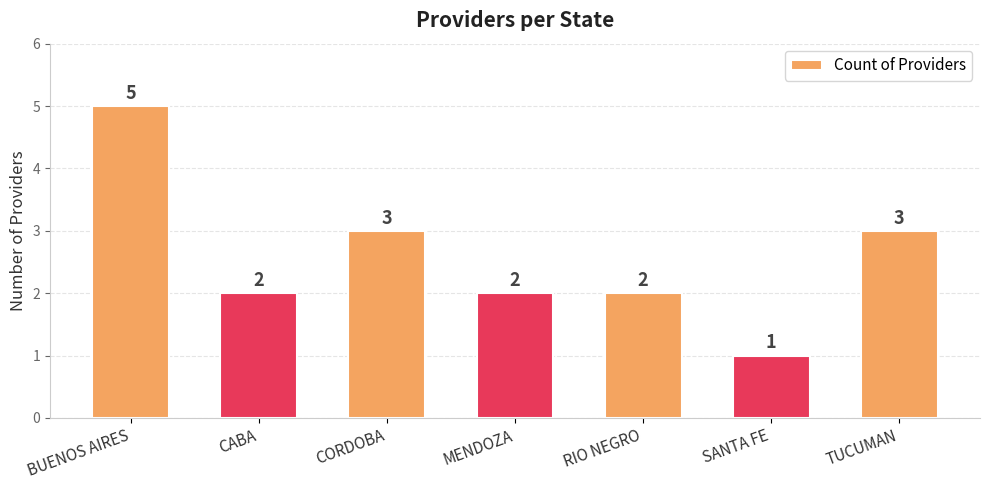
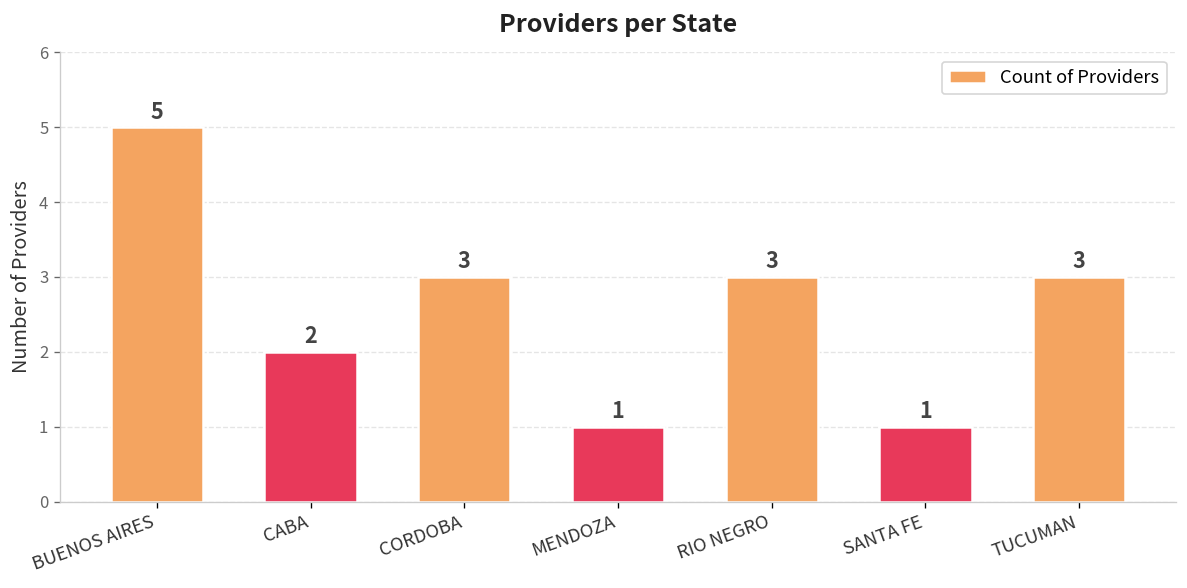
MENDOZA: 2 -> 1
RIO NEGRO: 2 -> 3
